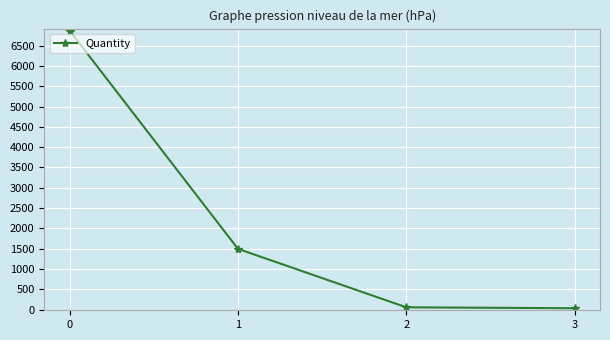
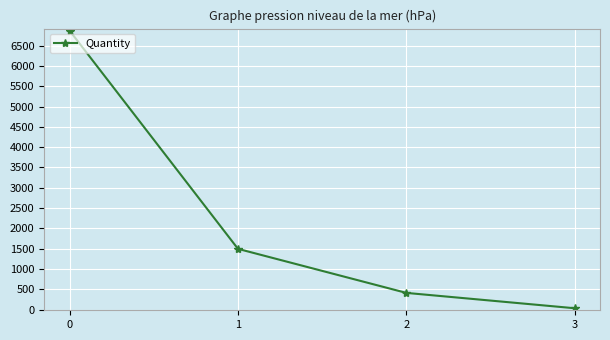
2: 100 -> 400
